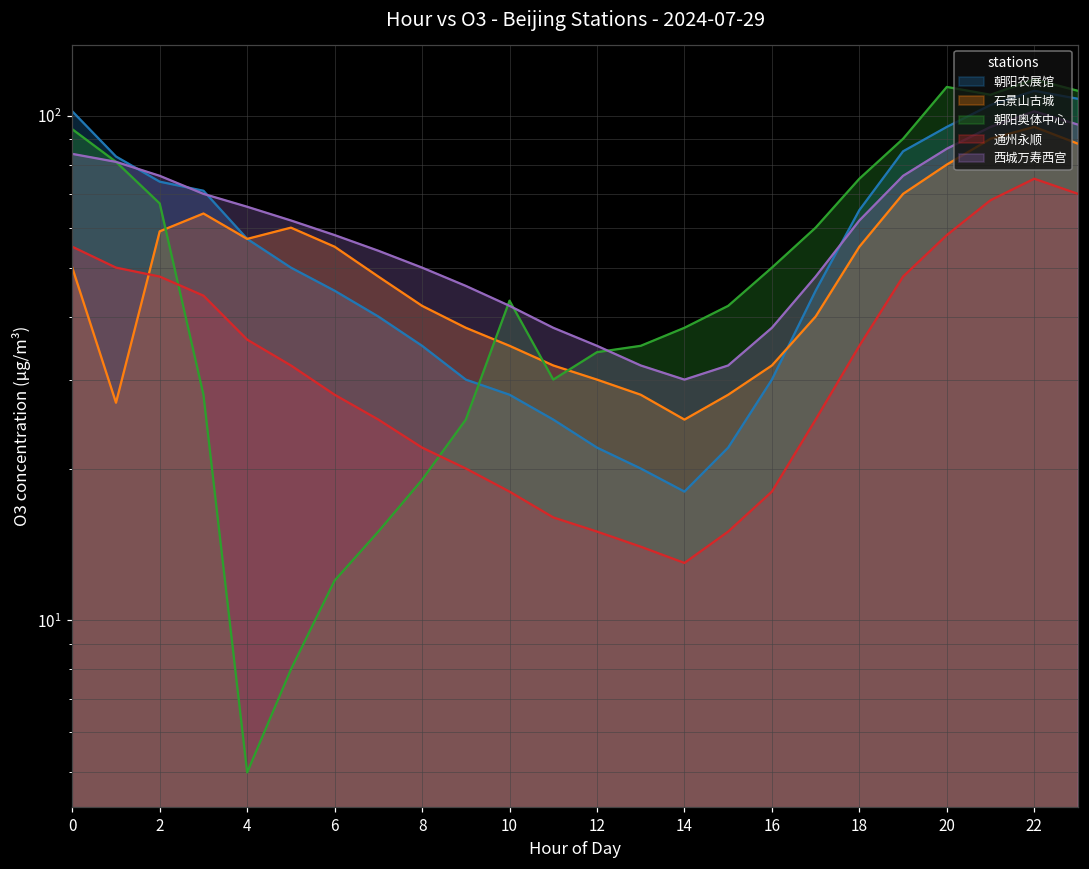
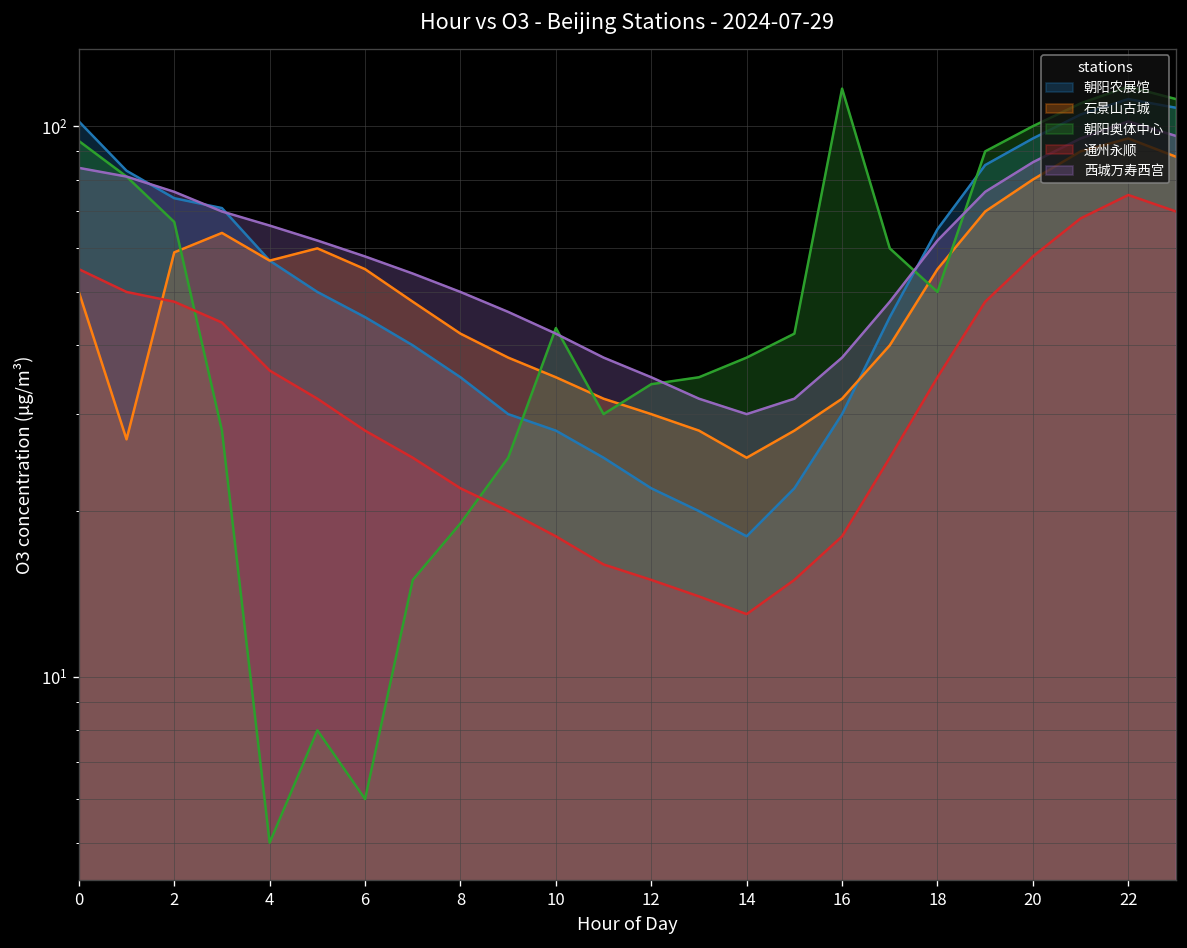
朝阳奥体中心, 6: 12 -> 6
朝阳奥体中心, 16: 50 -> 117
朝阳奥体中心, 18: 75 -> 50
朝阳奥体中心, 20: 114 -> 100
